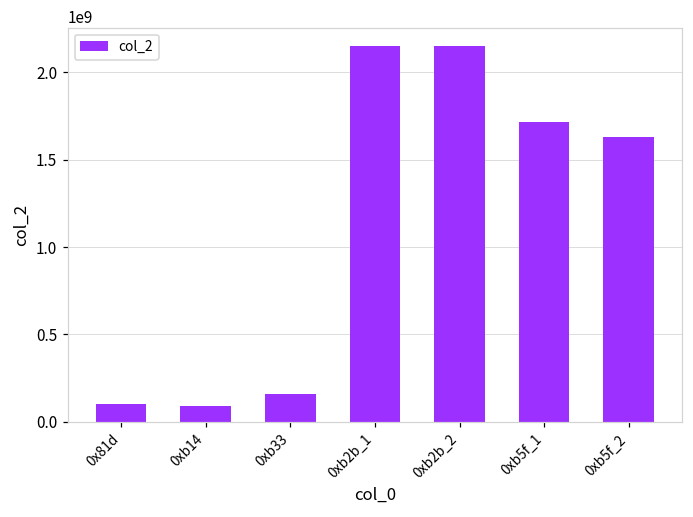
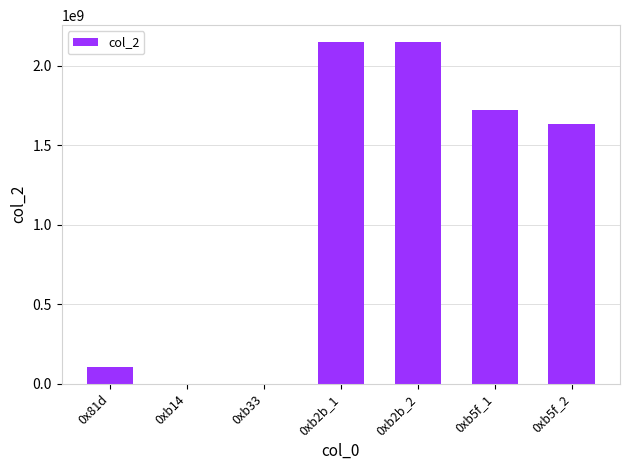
0xb14: 90000000 -> 0
0xb33: 160000000 -> 0
